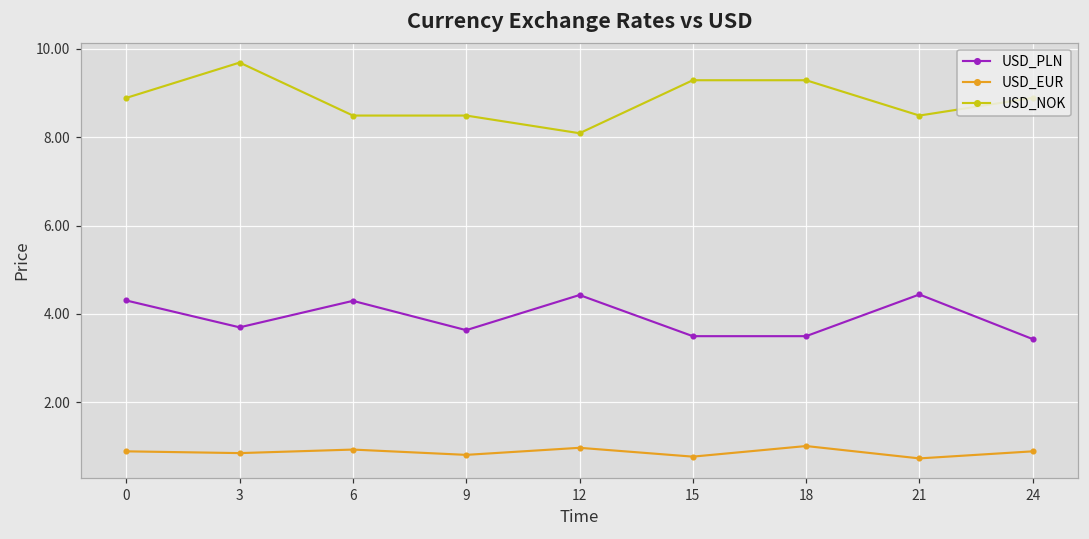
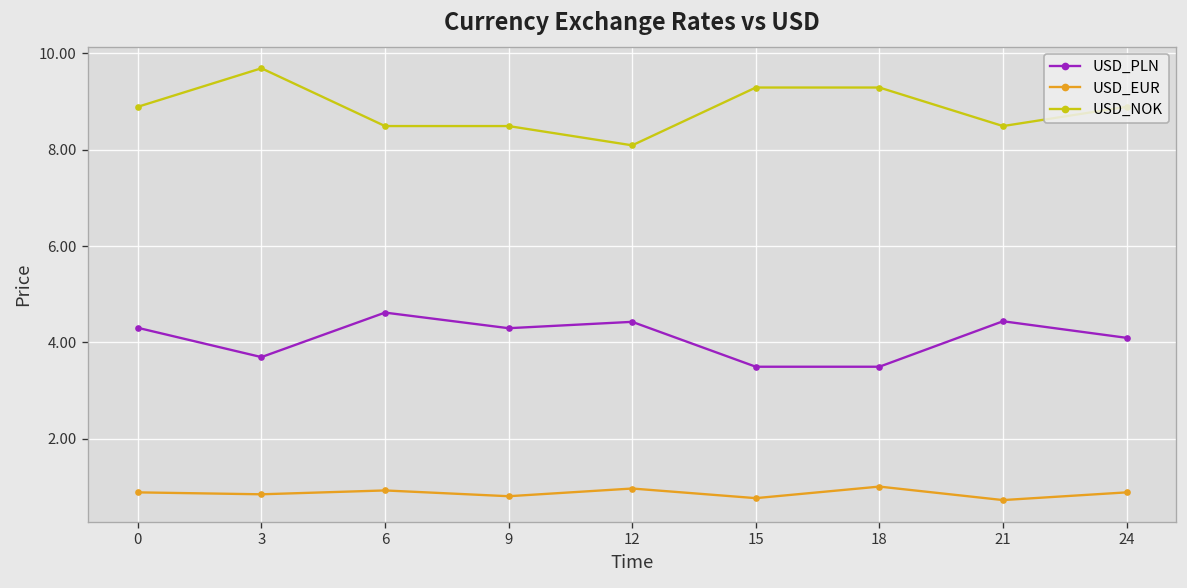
USD_PLN, 6: 4.3 -> 4.6
USD_PLN, 9: 3.6 -> 4.3
USD_PLN, 24: 3.4 -> 4.1
